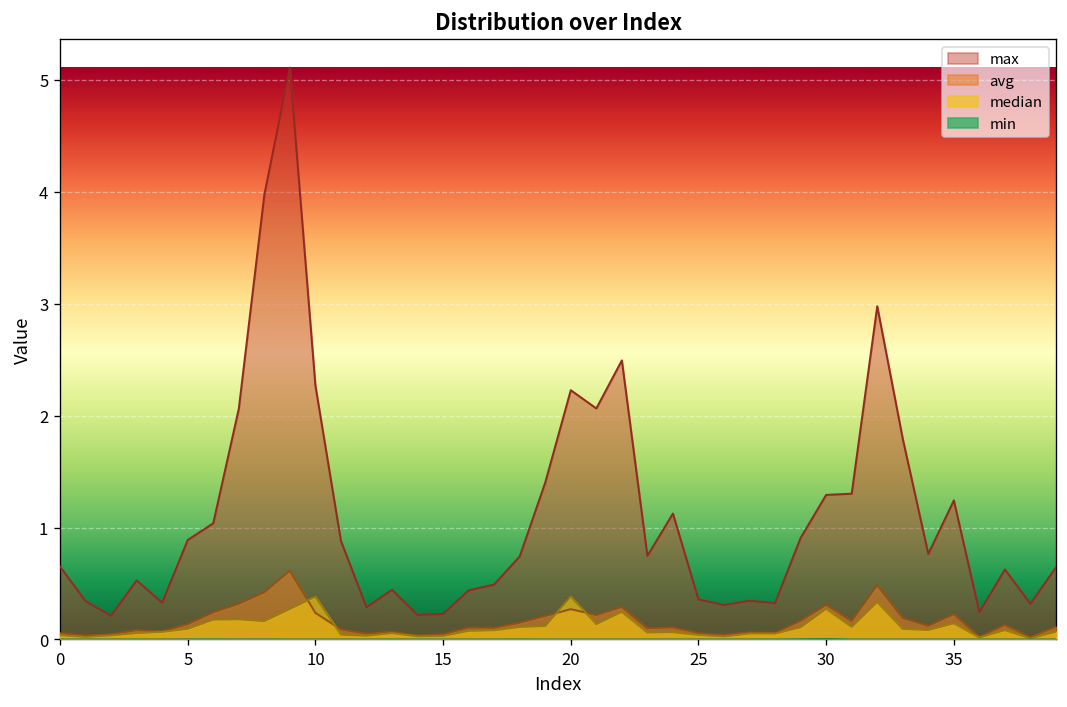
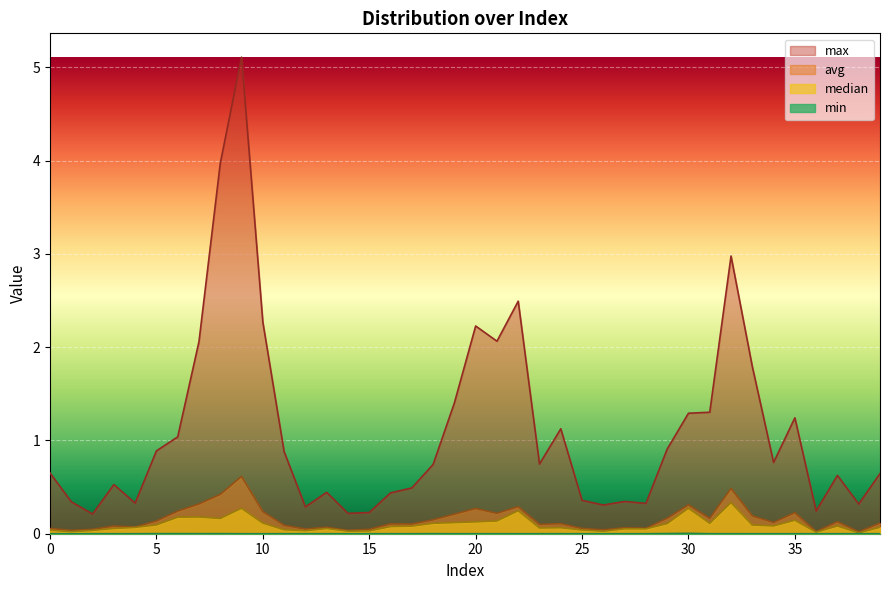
median, 10: 0.4 -> 0.1
median, 20: 0.4 -> 0.1
